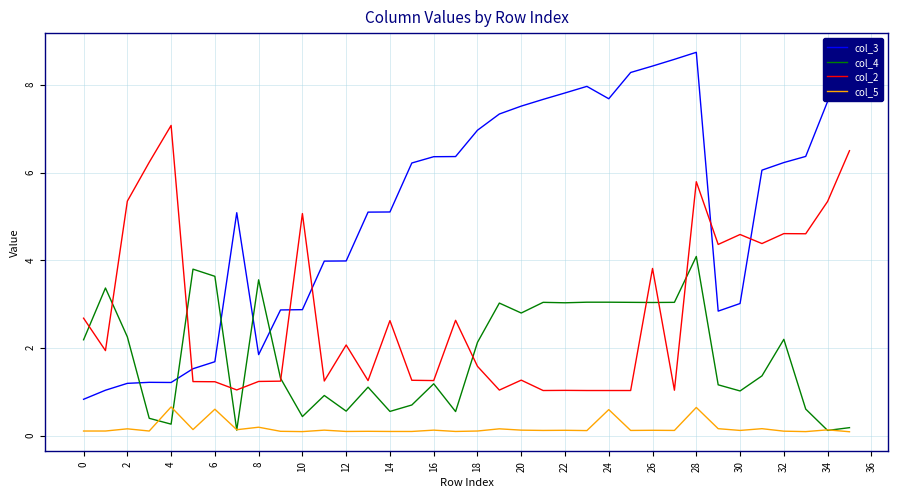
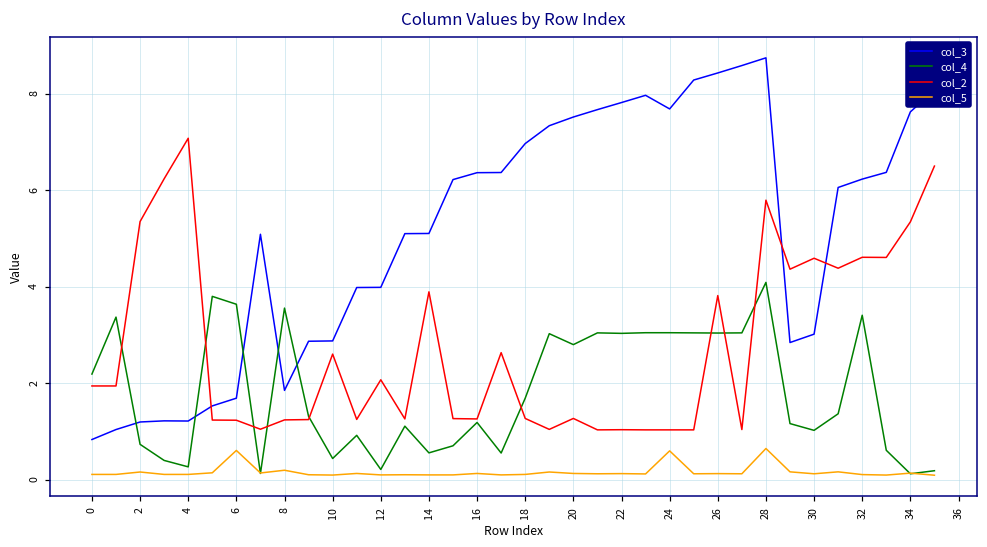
col_2, 0: 2.7 -> 1.9
col_4, 2: 2.3 -> 0.7
col_5, 4: 0.7 -> 0.1
col_2, 10: 5.1 -> 2.6
col_4, 12: 0.6 -> 0.2
col_2, 14: 2.6 -> 3.9
col_4, 18: 2.1 -> 1.7
col_2, 18: 1.6 -> 1.3
col_4, 32: 2.2 -> 3.4
